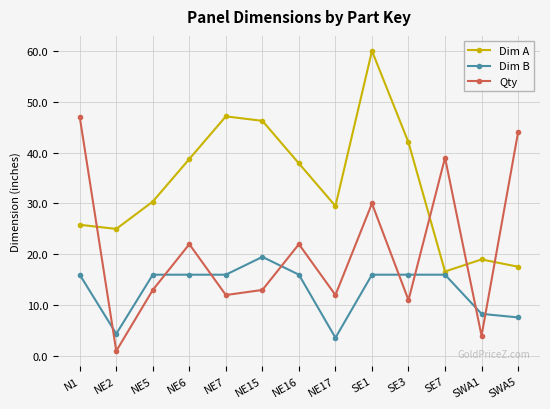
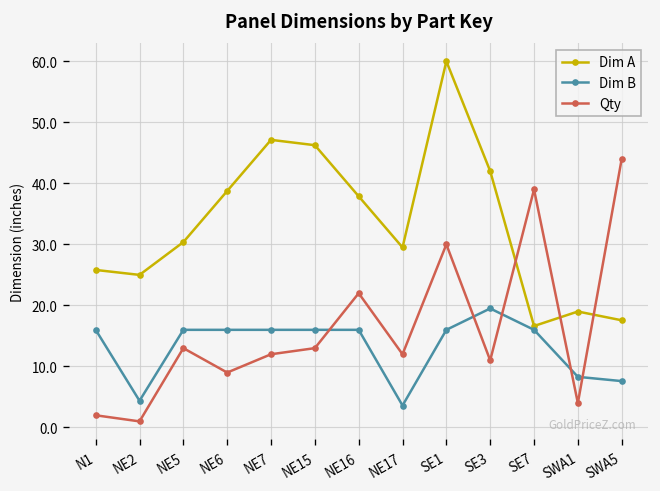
Qty, N1: 47 -> 2
Qty, NE6: 22 -> 9
Dim B, NE15: 20 -> 16
Dim B, SE3: 16 -> 20
